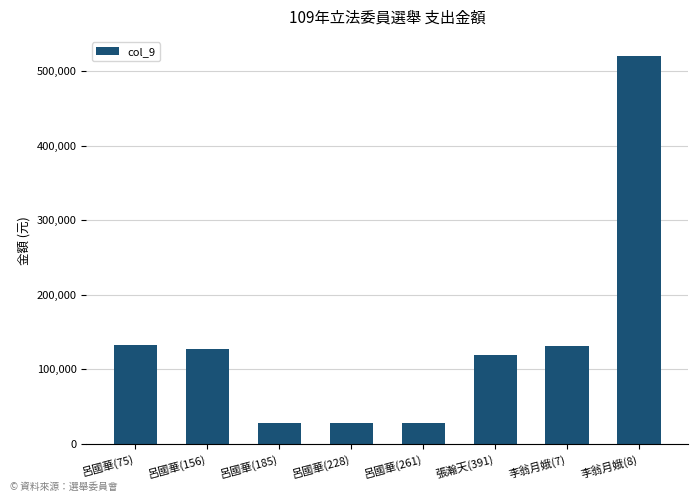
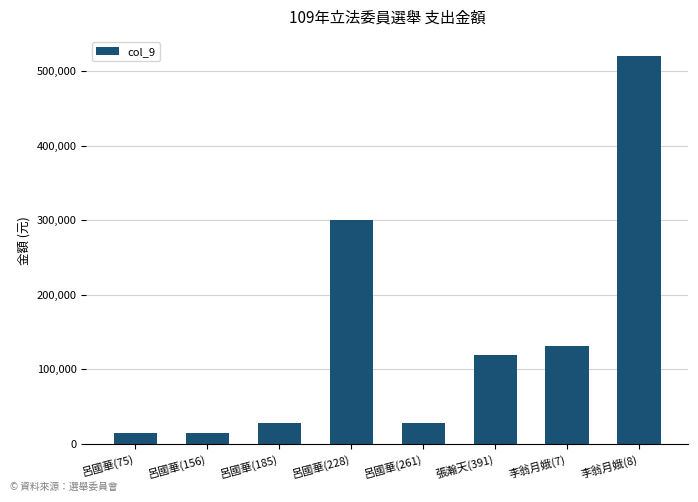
呂國華(75): 130,000 -> 10,000
呂國華(156): 130,000 -> 10,000
呂國華(228): 30,000 -> 300,000
